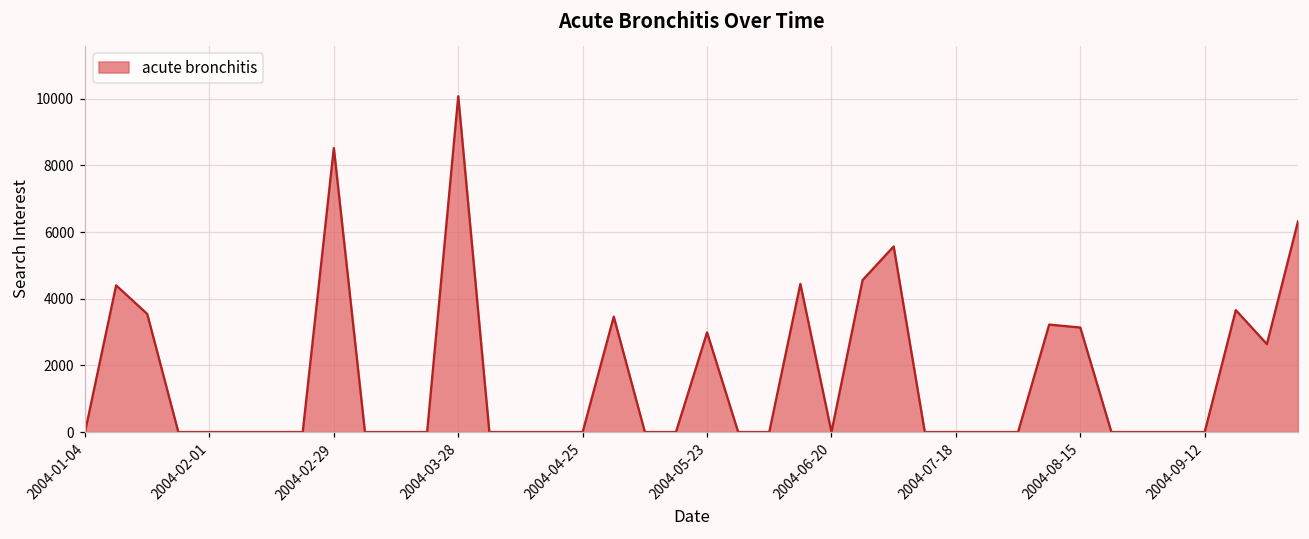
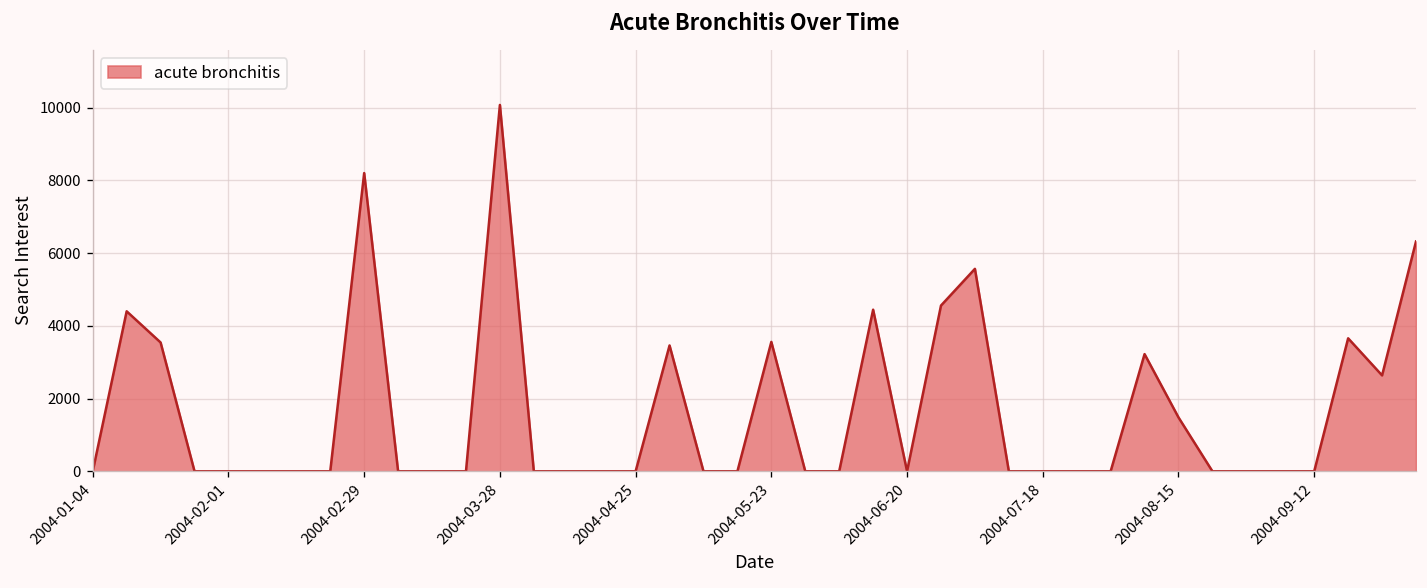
2004-02-29: 8500 -> 8200
2004-05-23: 3000 -> 3600
2004-08-15: 3100 -> 1500
